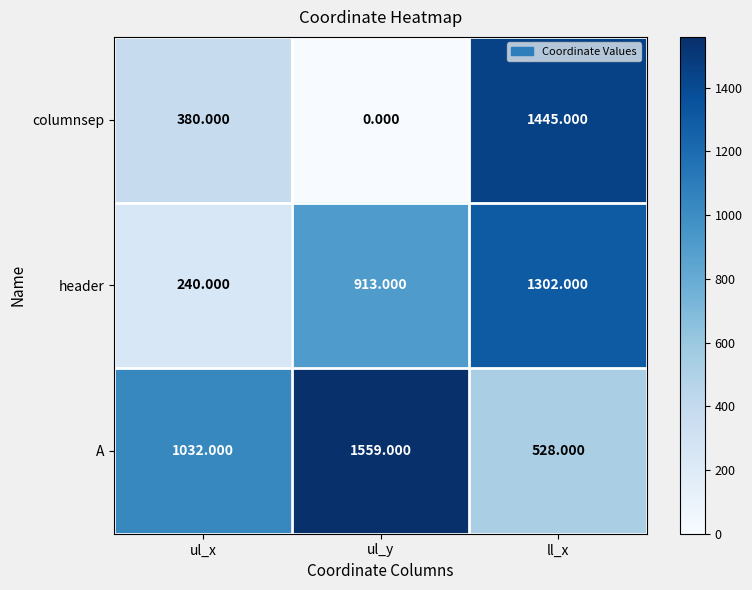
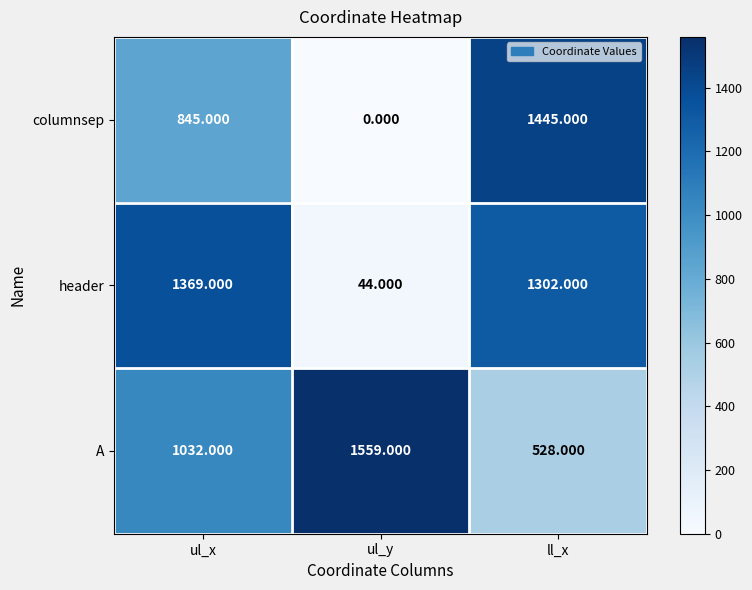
columnsep, ul_x: 380.000 -> 845.000
header, ul_x: 240.000 -> 1369.000
header, ul_y: 913.000 -> 44.000
